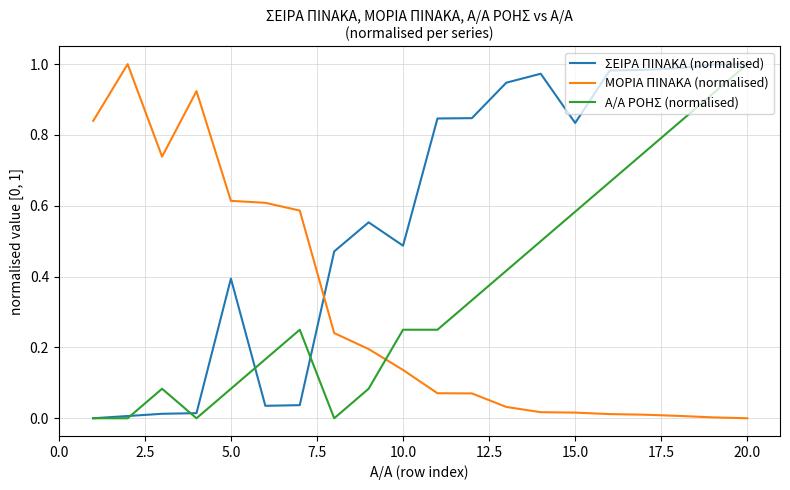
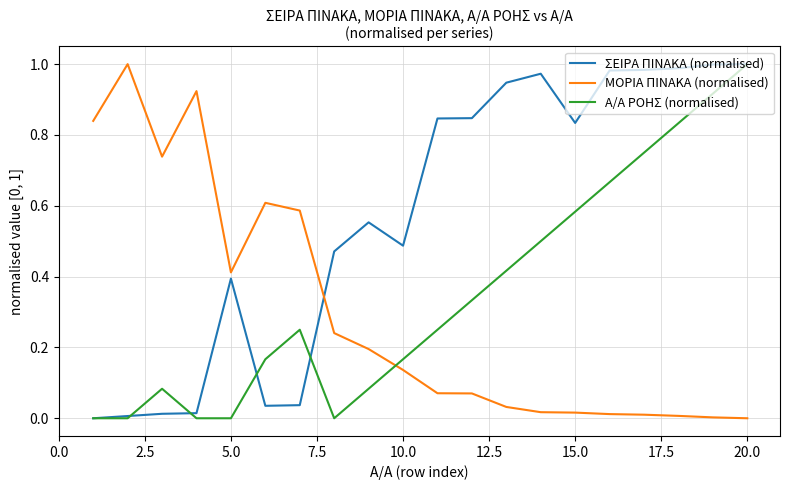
ΜΟΡΙΑ ΠΙΝΑΚΑ (normalised), 5.0: 0.61 -> 0.41
Α/Α ΡΟΗΣ (normalised), 5.0: 0.08 -> 0.00
Α/Α ΡΟΗΣ (normalised), 10.0: 0.25 -> 0.17
